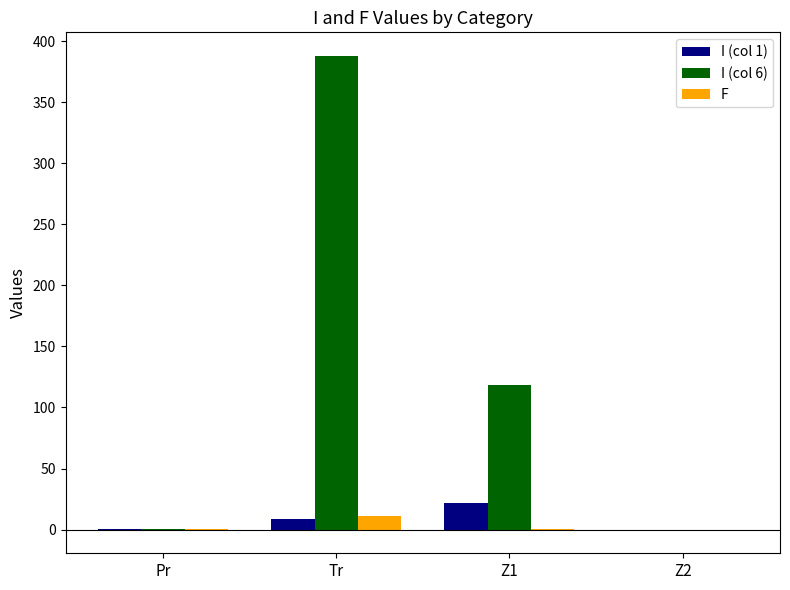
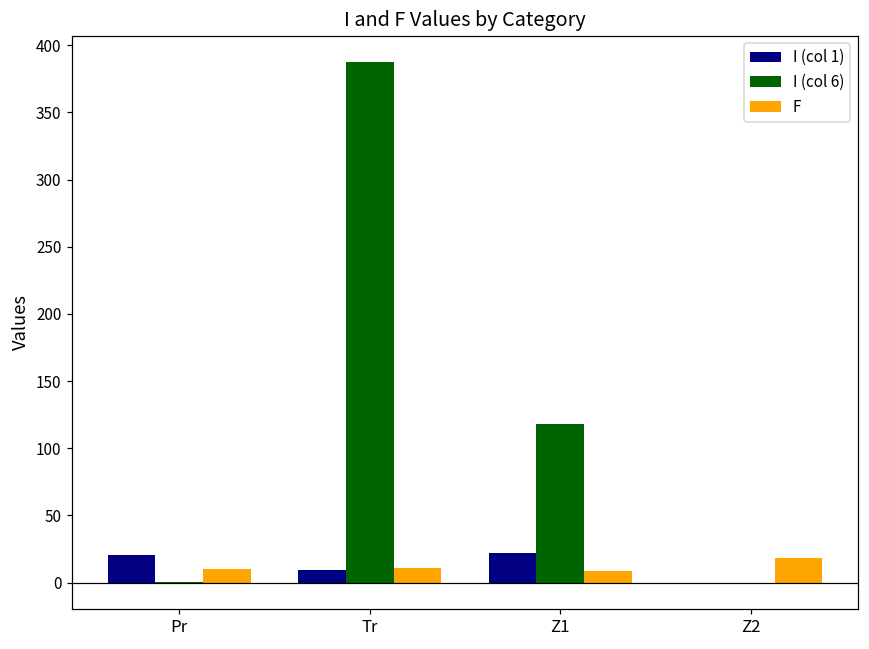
I (col 1), Pr: 0 -> 21
F, Pr: 1 -> 10
F, Z1: 1 -> 9
F, Z2: 0 -> 18
